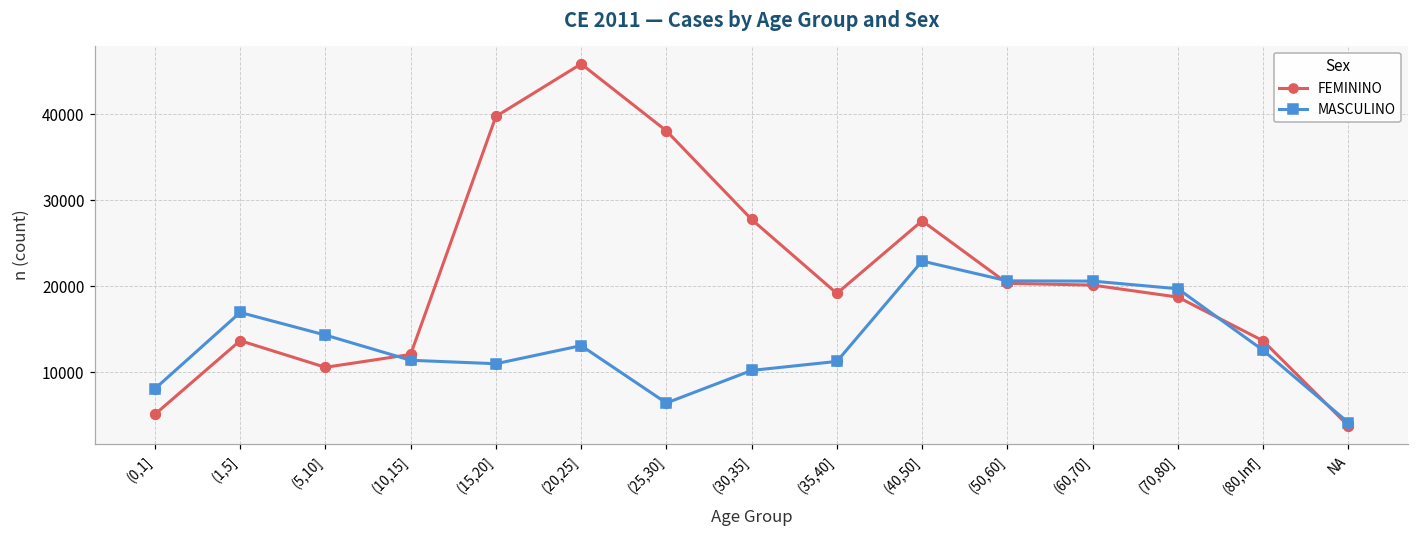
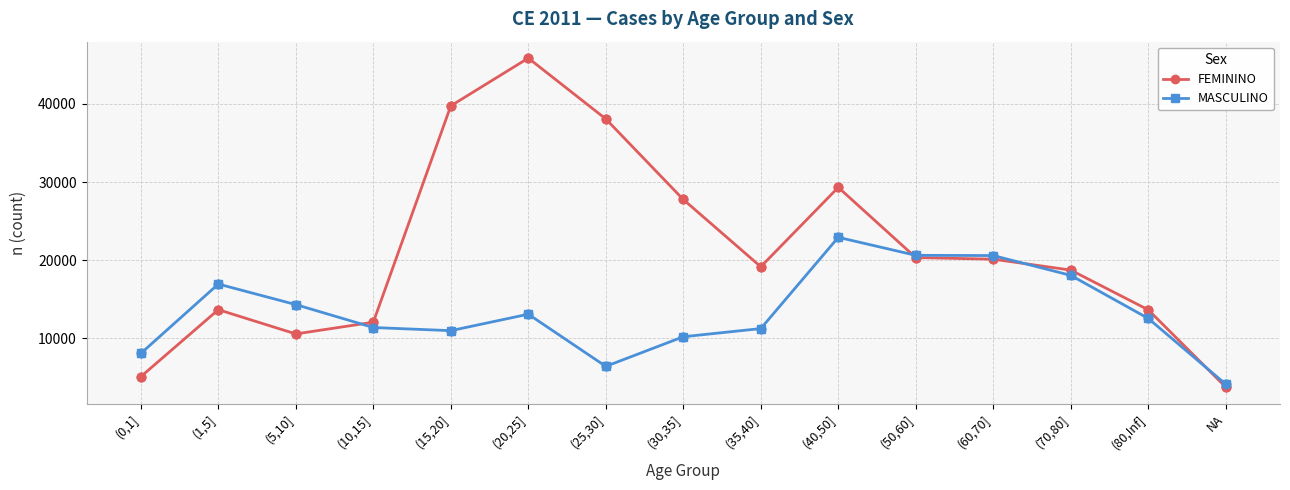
FEMININO, (40,50]: 28000 -> 29000
MASCULINO, (70,80]: 20000 -> 18000
